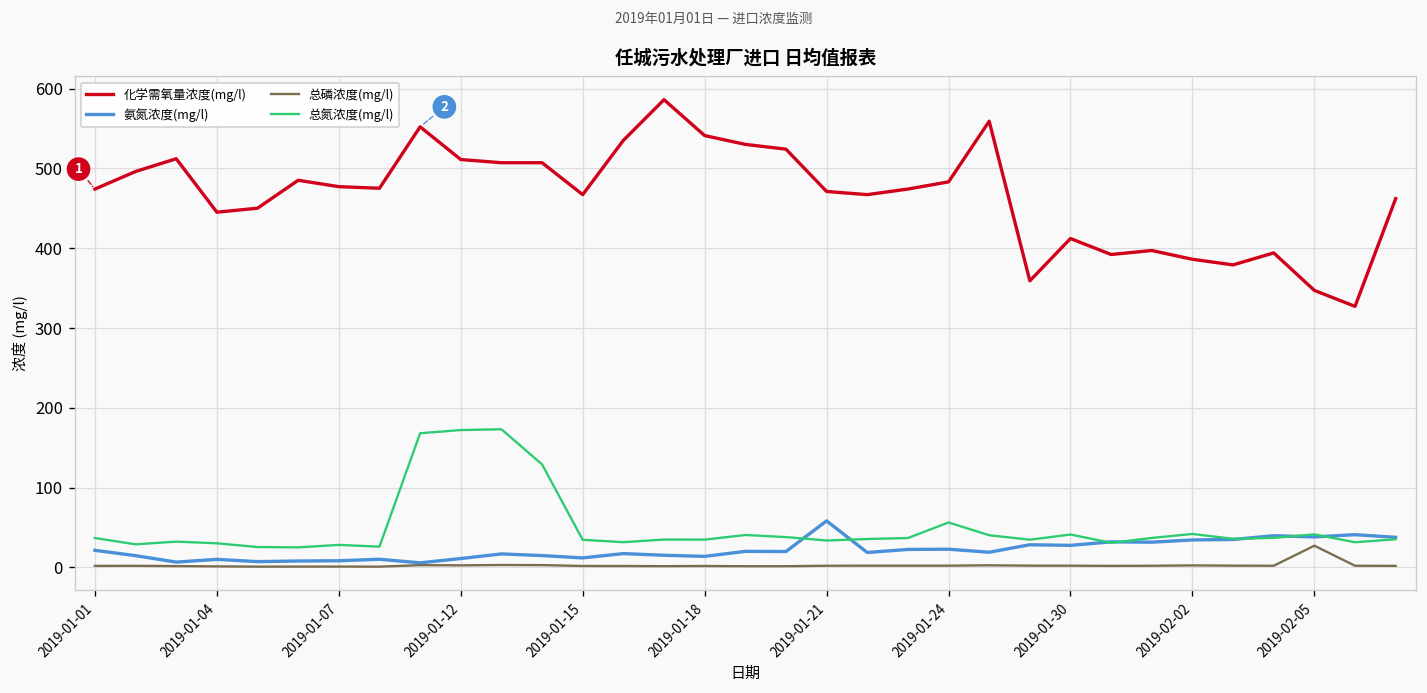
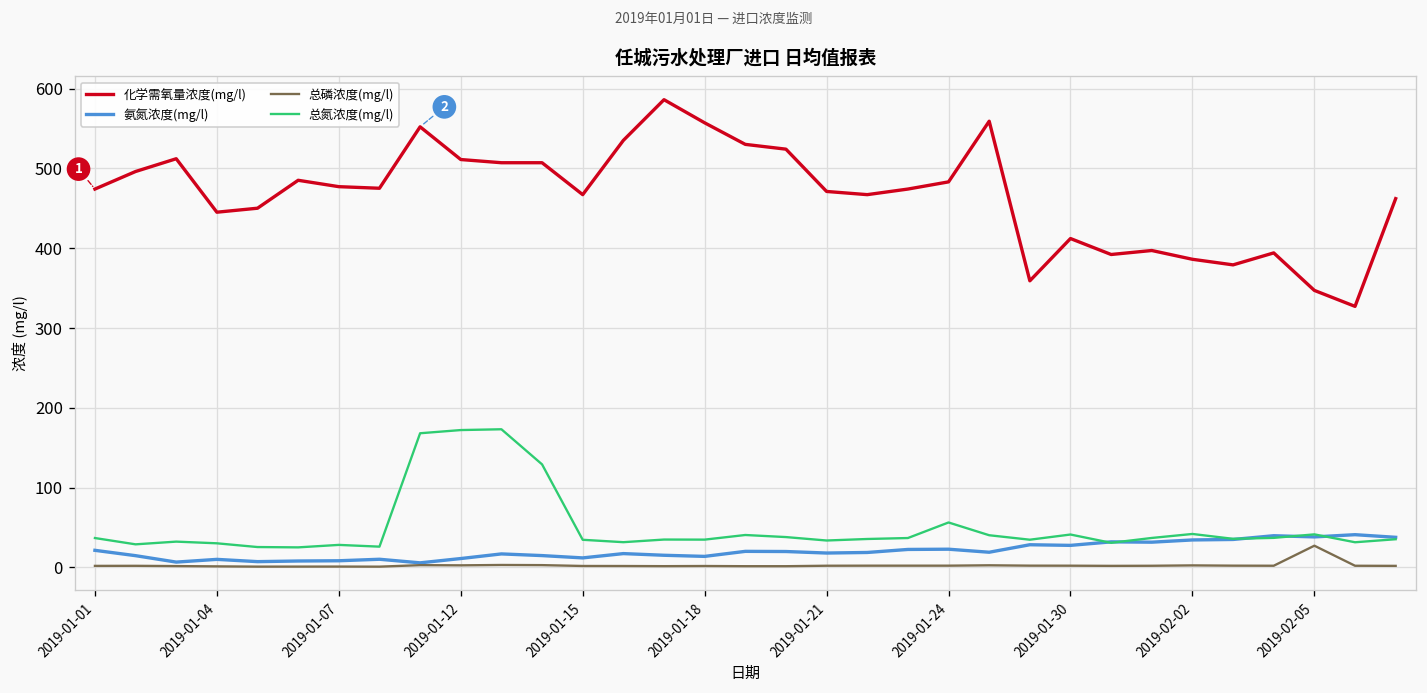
化学需氧量浓度(mg/l), 2019-01-18: 540 -> 560
氨氮浓度(mg/l), 2019-01-21: 60 -> 20
